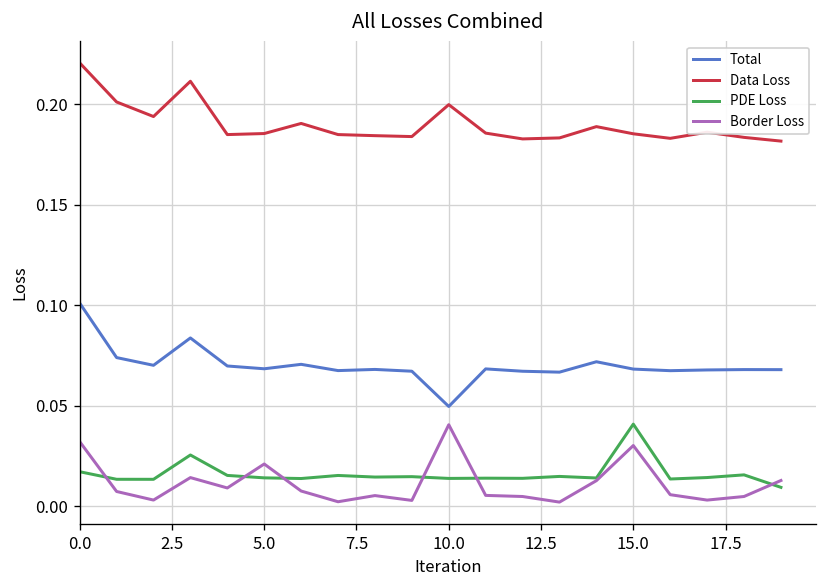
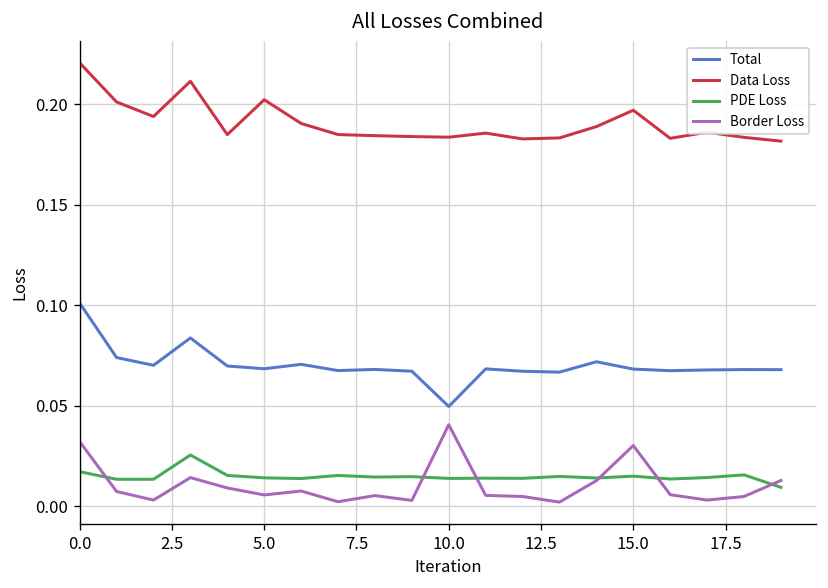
Data Loss, 5.0: 0.185 -> 0.202
Border Loss, 5.0: 0.021 -> 0.006
Data Loss, 10.0: 0.200 -> 0.184
Data Loss, 15.0: 0.185 -> 0.197
PDE Loss, 15.0: 0.041 -> 0.015
